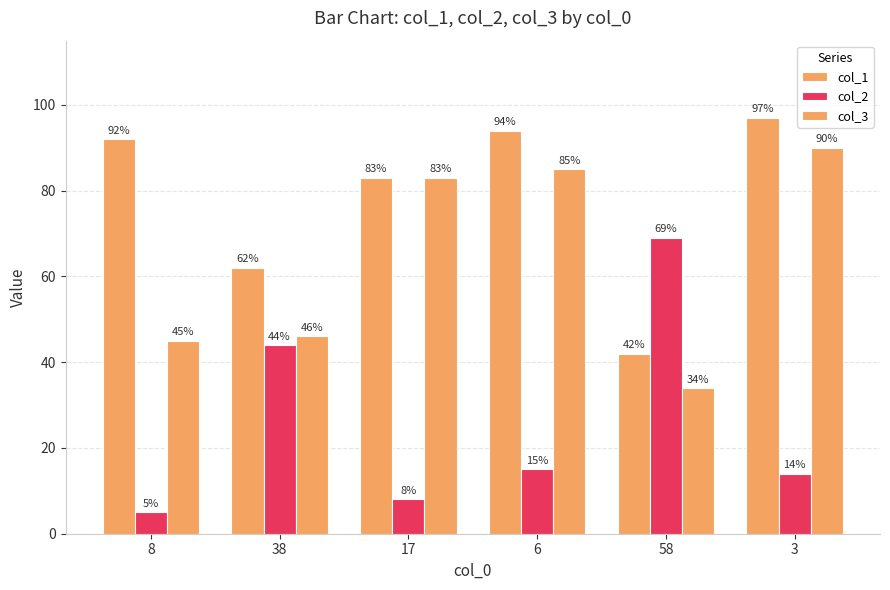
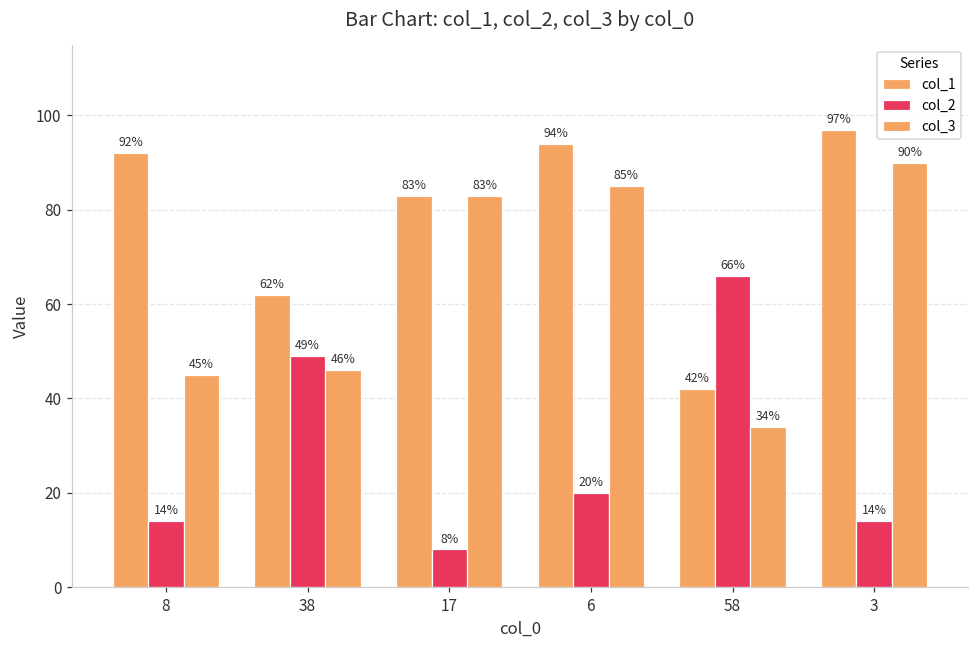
col_2, 8: 5% -> 14%
col_2, 38: 44% -> 49%
col_2, 6: 15% -> 20%
col_2, 58: 69% -> 66%
